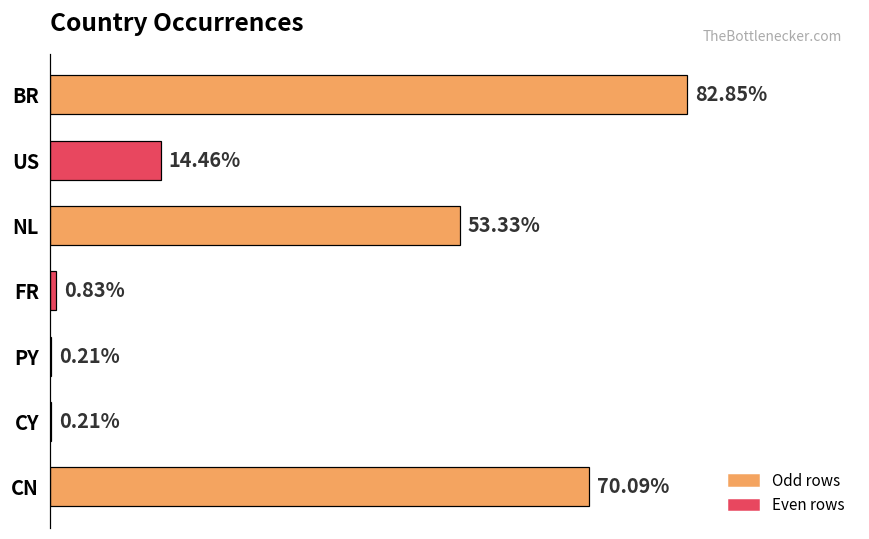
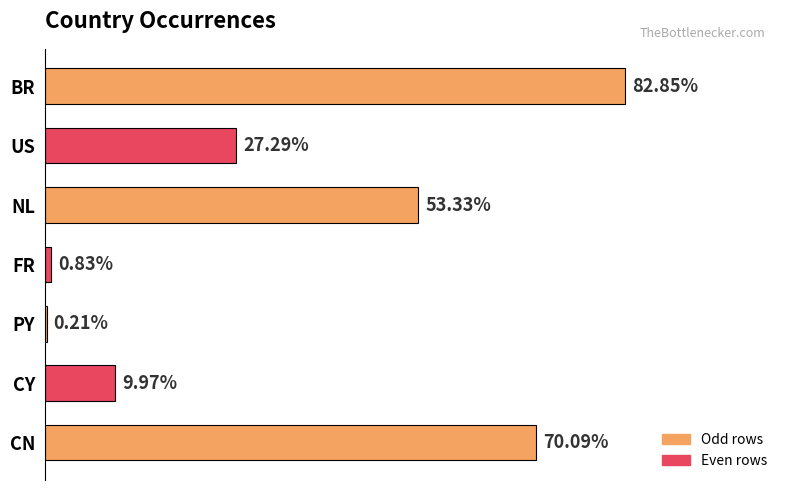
US: 14.46% -> 27.29%
CY: 0.21% -> 9.97%
